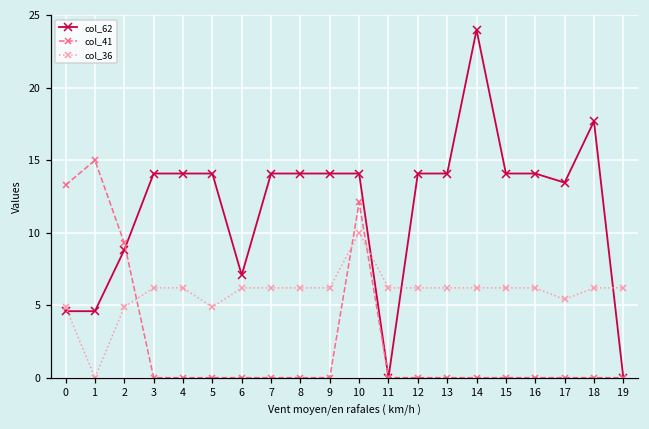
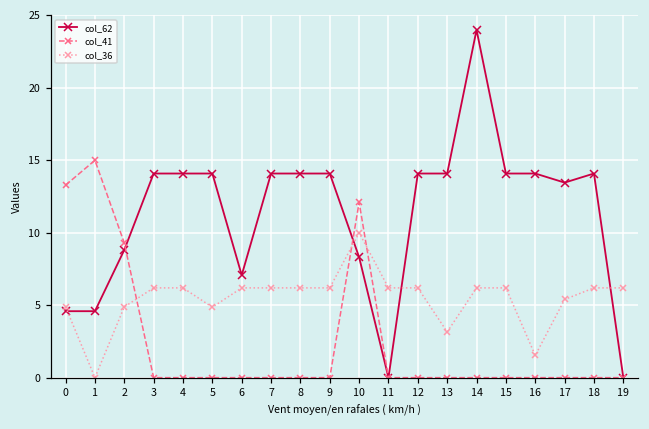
col_62, 10: 14.1 -> 8.3
col_36, 13: 6.2 -> 3.2
col_36, 16: 6.2 -> 1.5
col_62, 18: 17.7 -> 14.1
